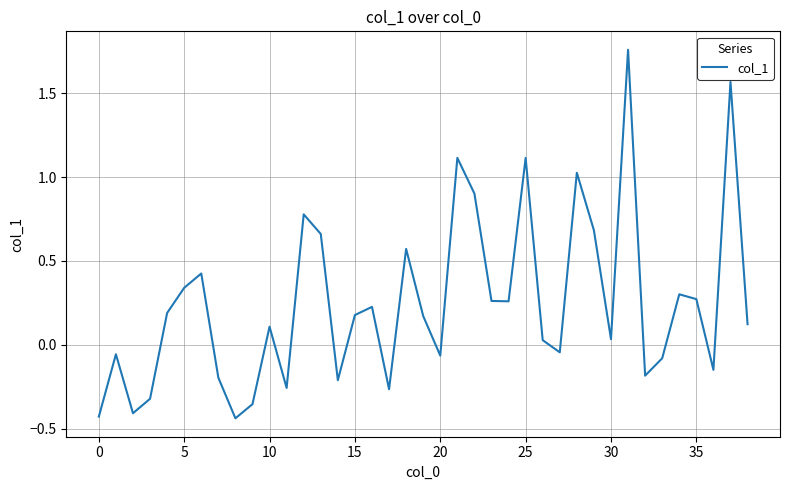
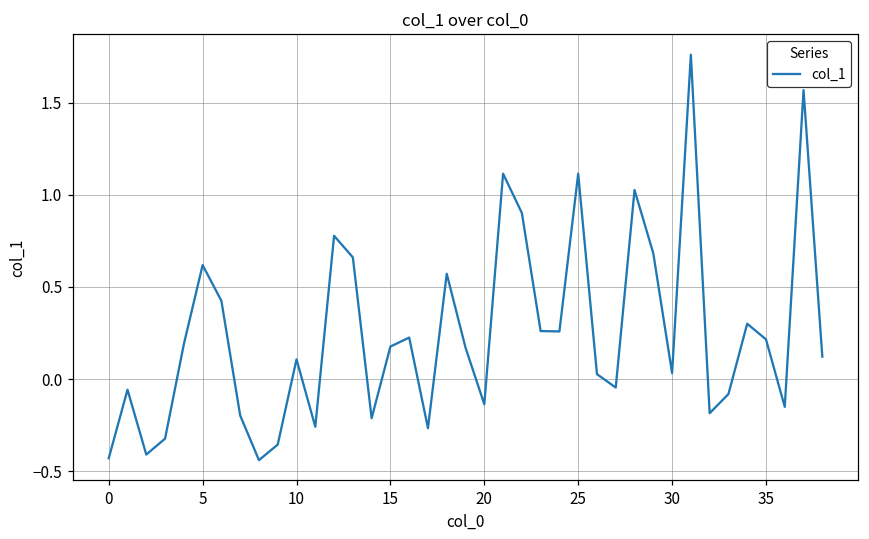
5: 0.34 -> 0.62
20: -0.06 -> -0.14
35: 0.27 -> 0.22
